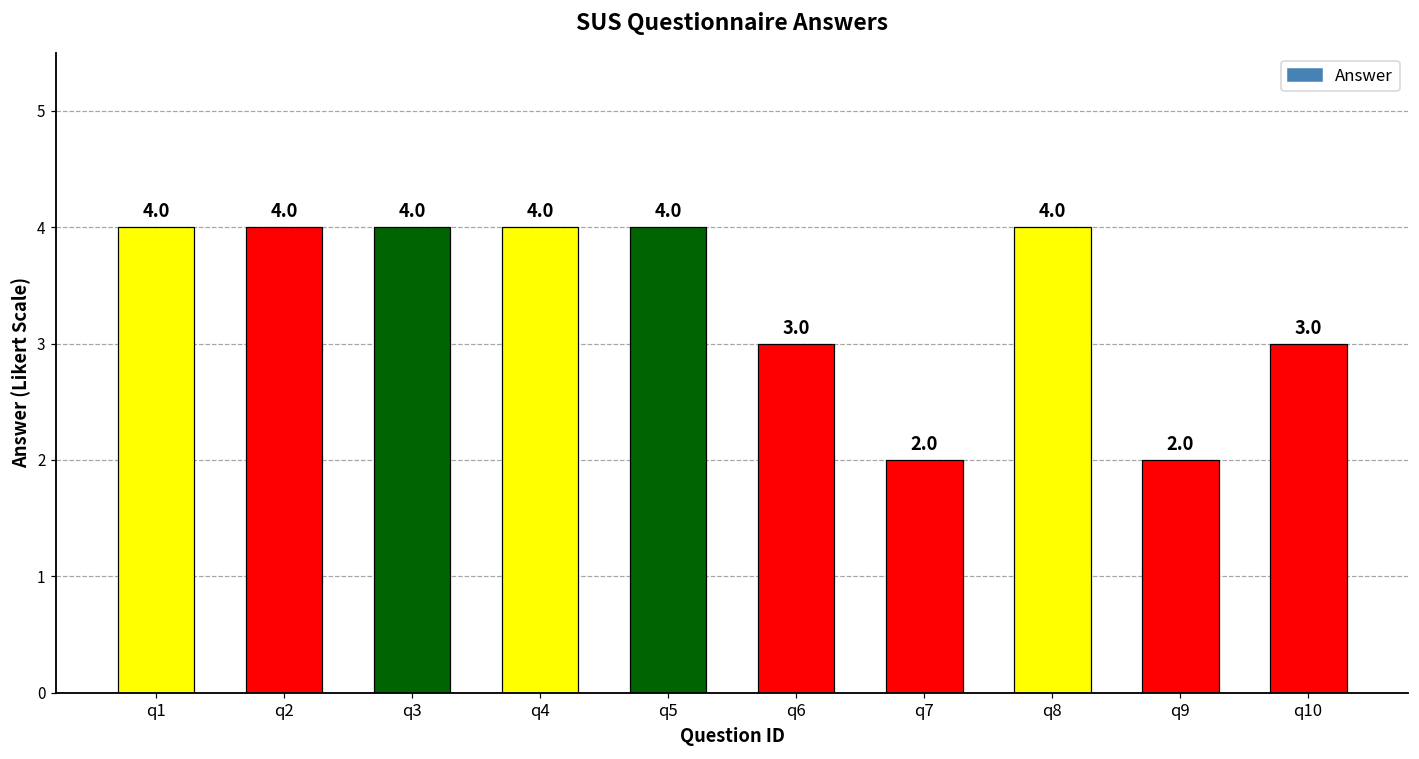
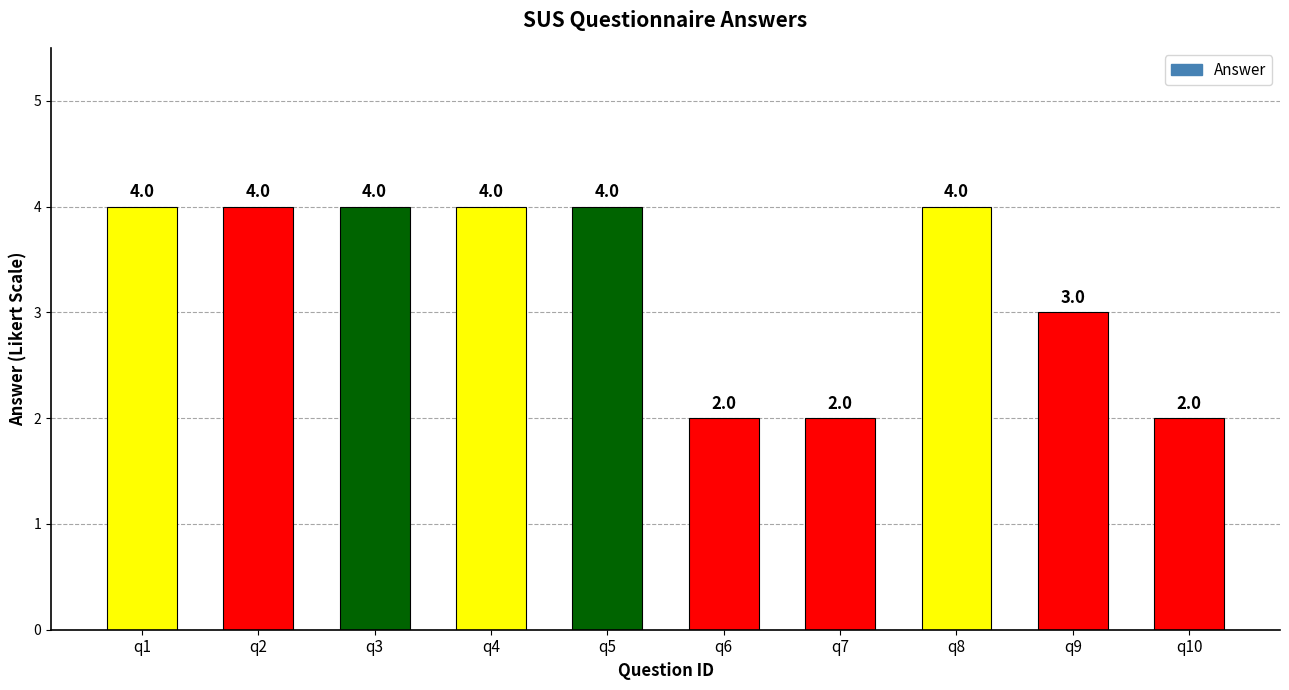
q6: 3.0 -> 2.0
q9: 2.0 -> 3.0
q10: 3.0 -> 2.0
